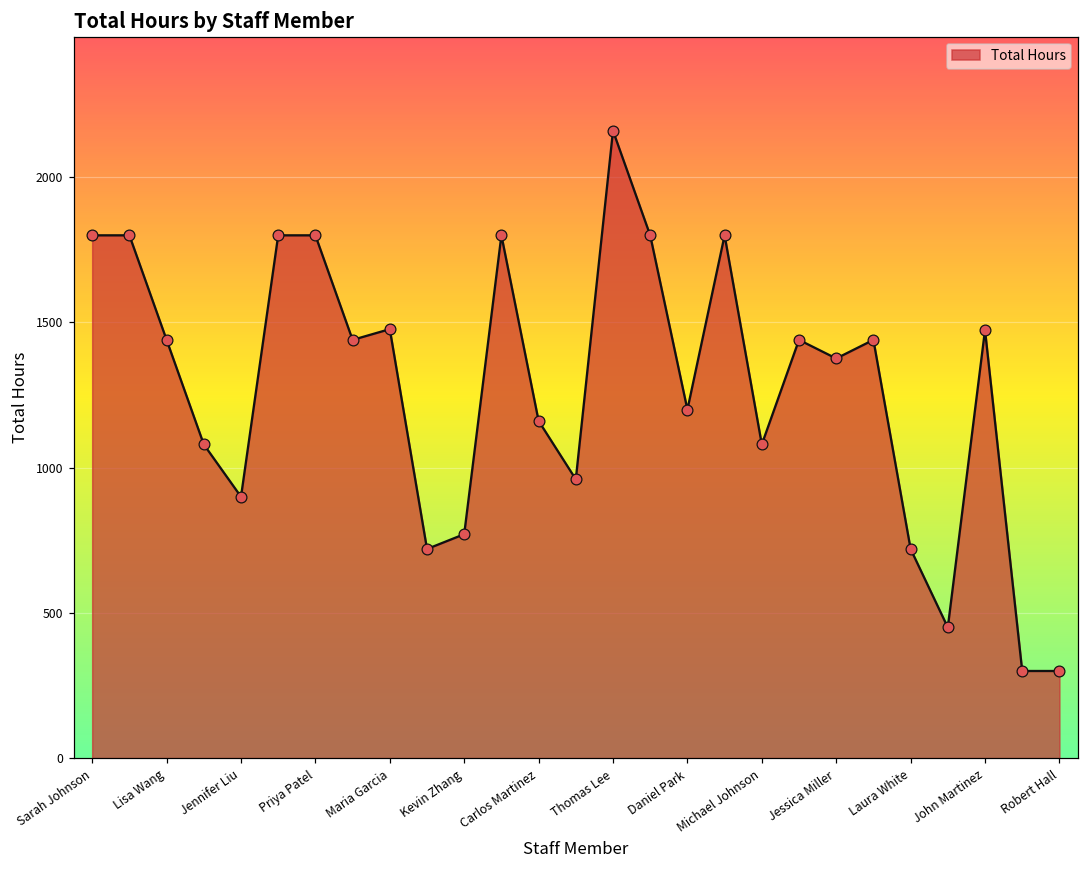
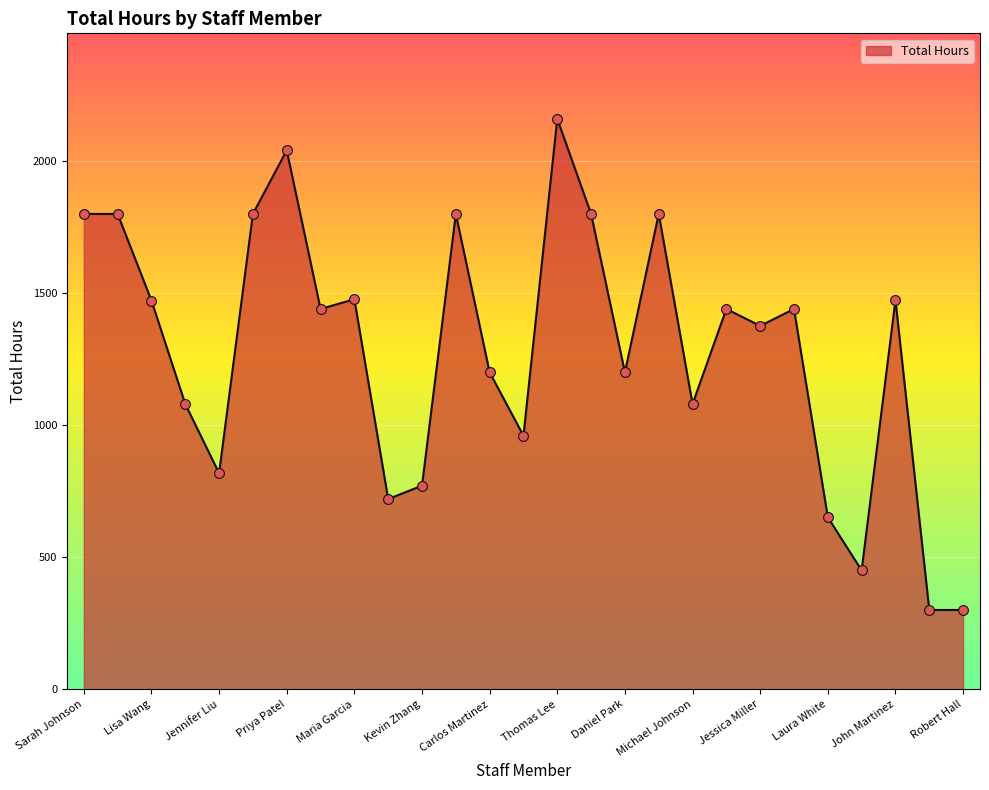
Lisa Wang: 1440 -> 1470
Jennifer Liu: 900 -> 820
Priya Patel: 1800 -> 2040
Carlos Martinez: 1160 -> 1200
Laura White: 720 -> 650
